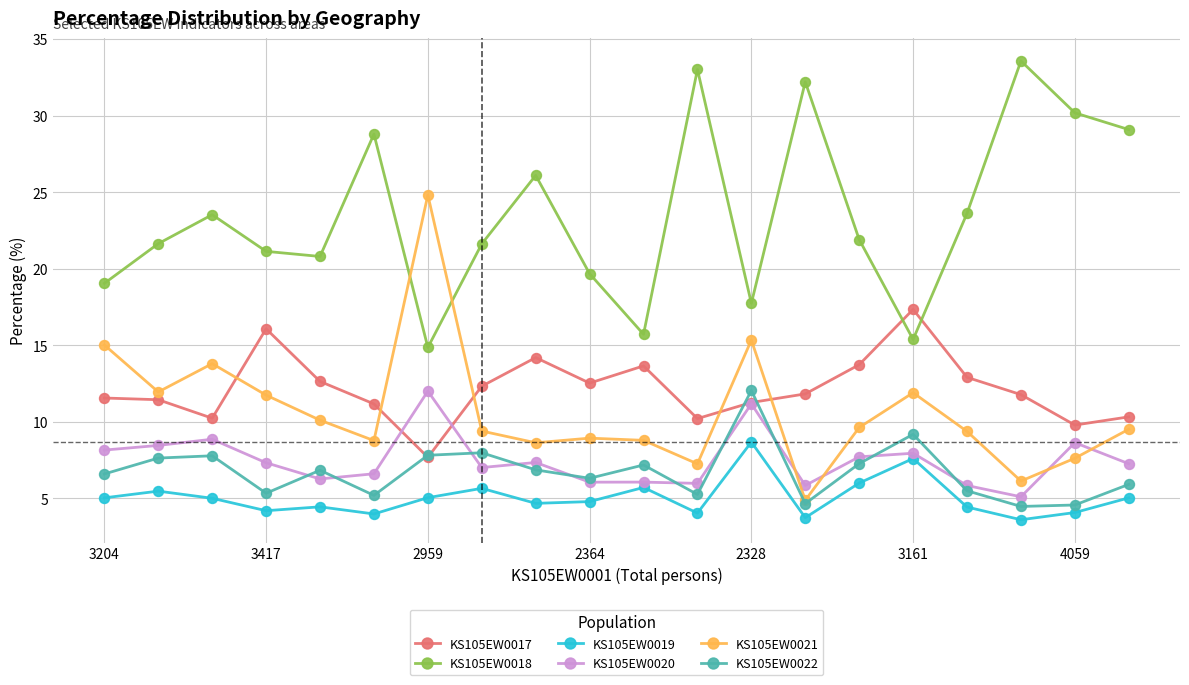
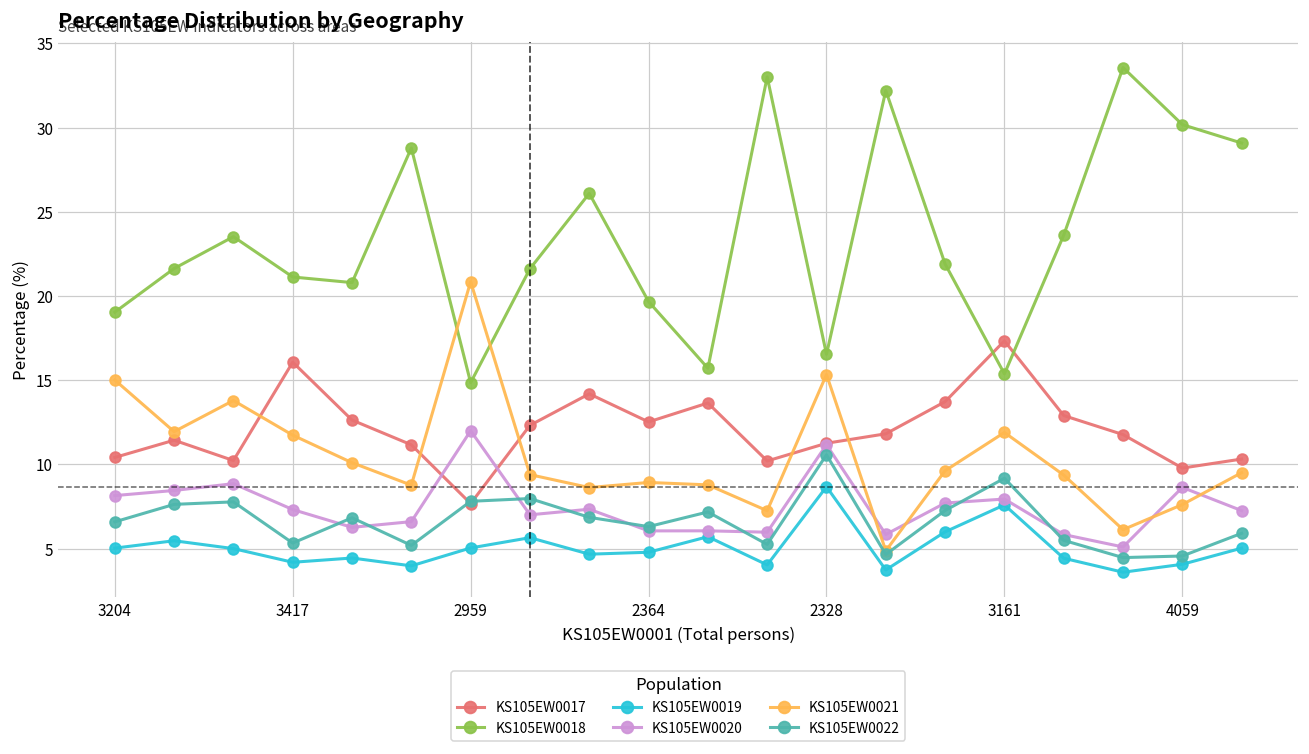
KS105EW0017, 3204: 11.5 -> 10.4
KS105EW0021, 2959: 24.8 -> 20.9
KS105EW0018, 2328: 17.7 -> 16.5
KS105EW0022, 2328: 12.0 -> 10.6
